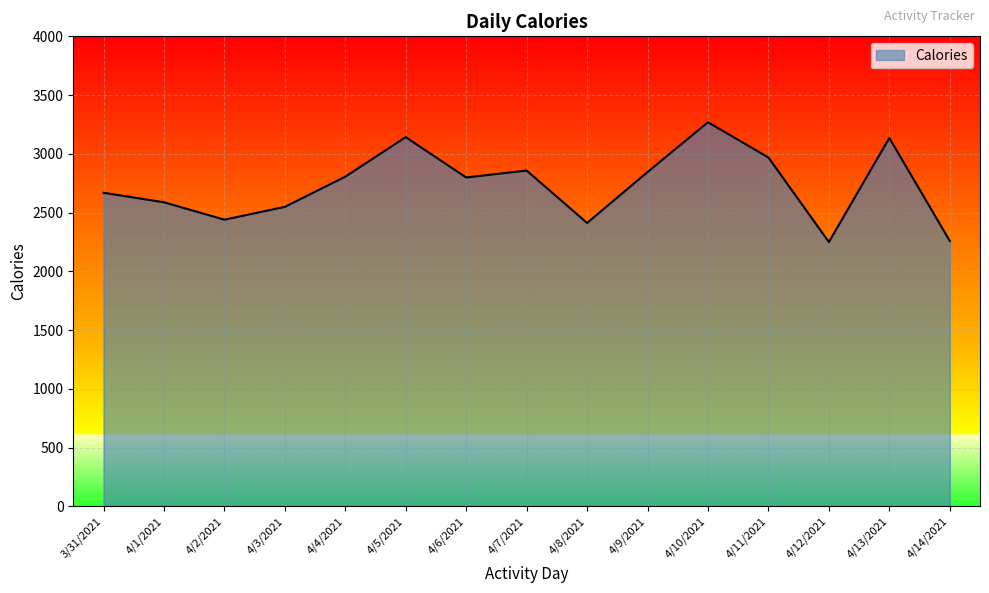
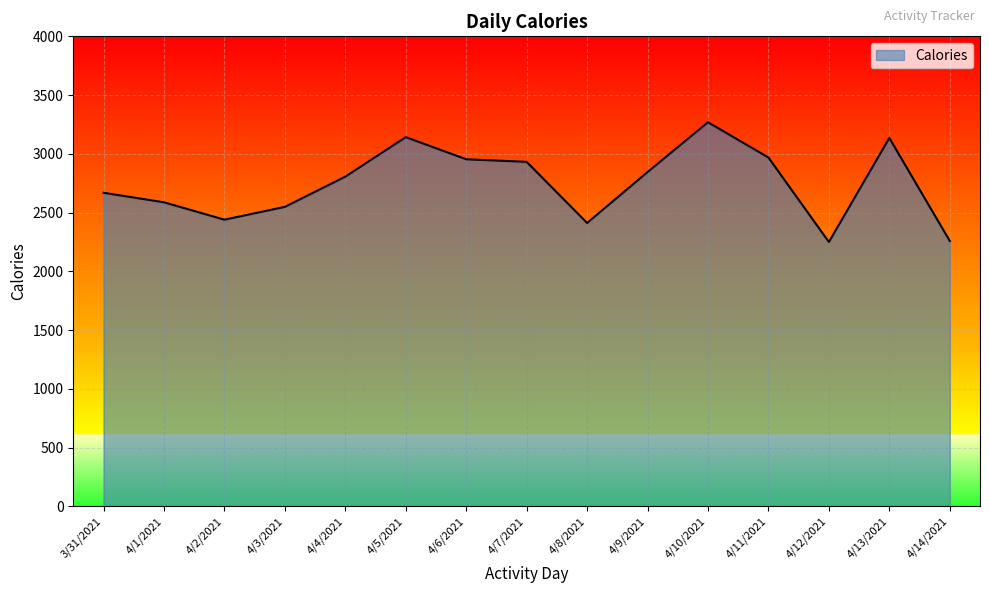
4/6/2021: 2800 -> 2950
4/7/2021: 2860 -> 2930
